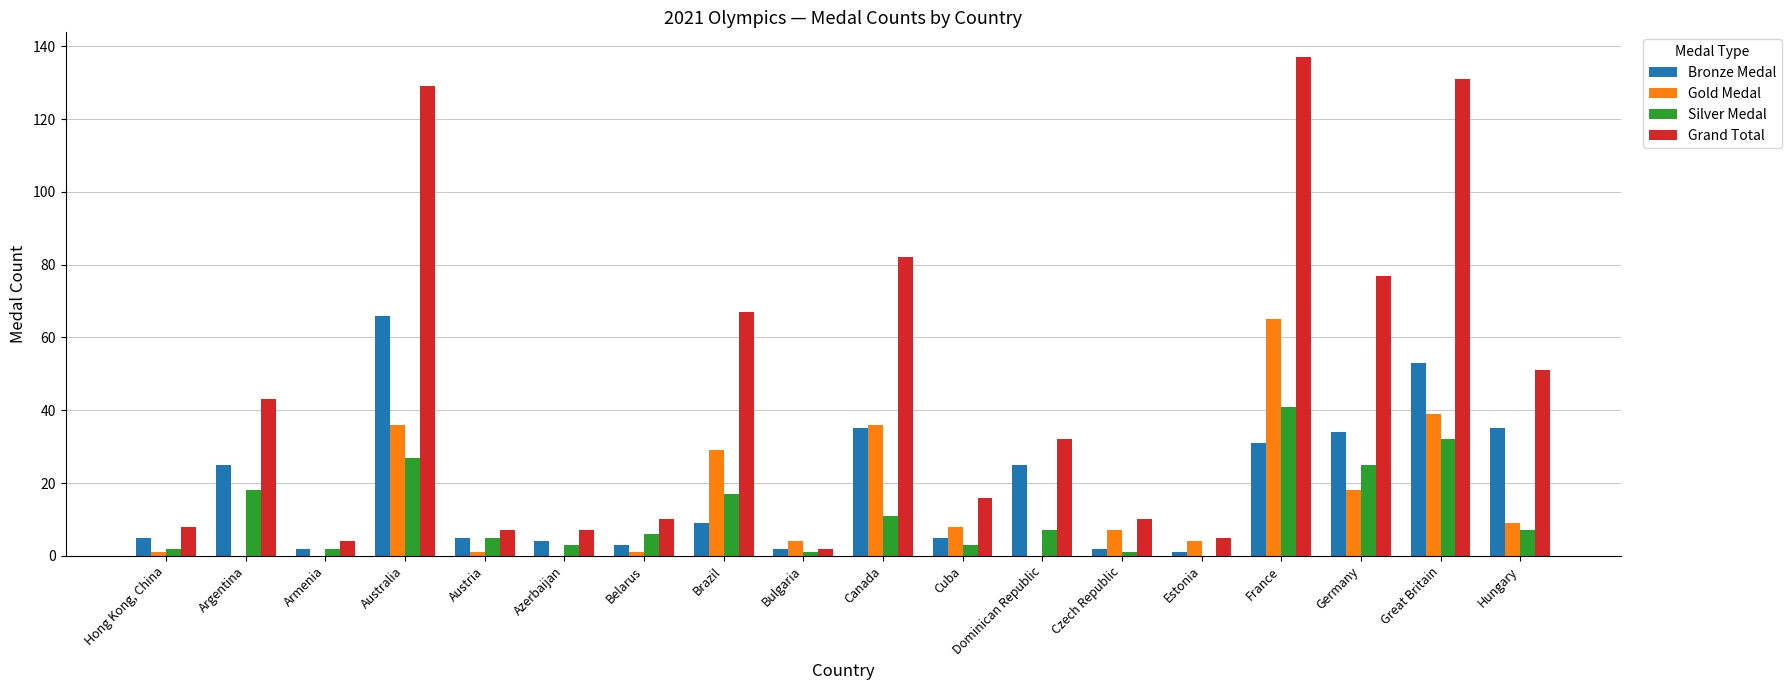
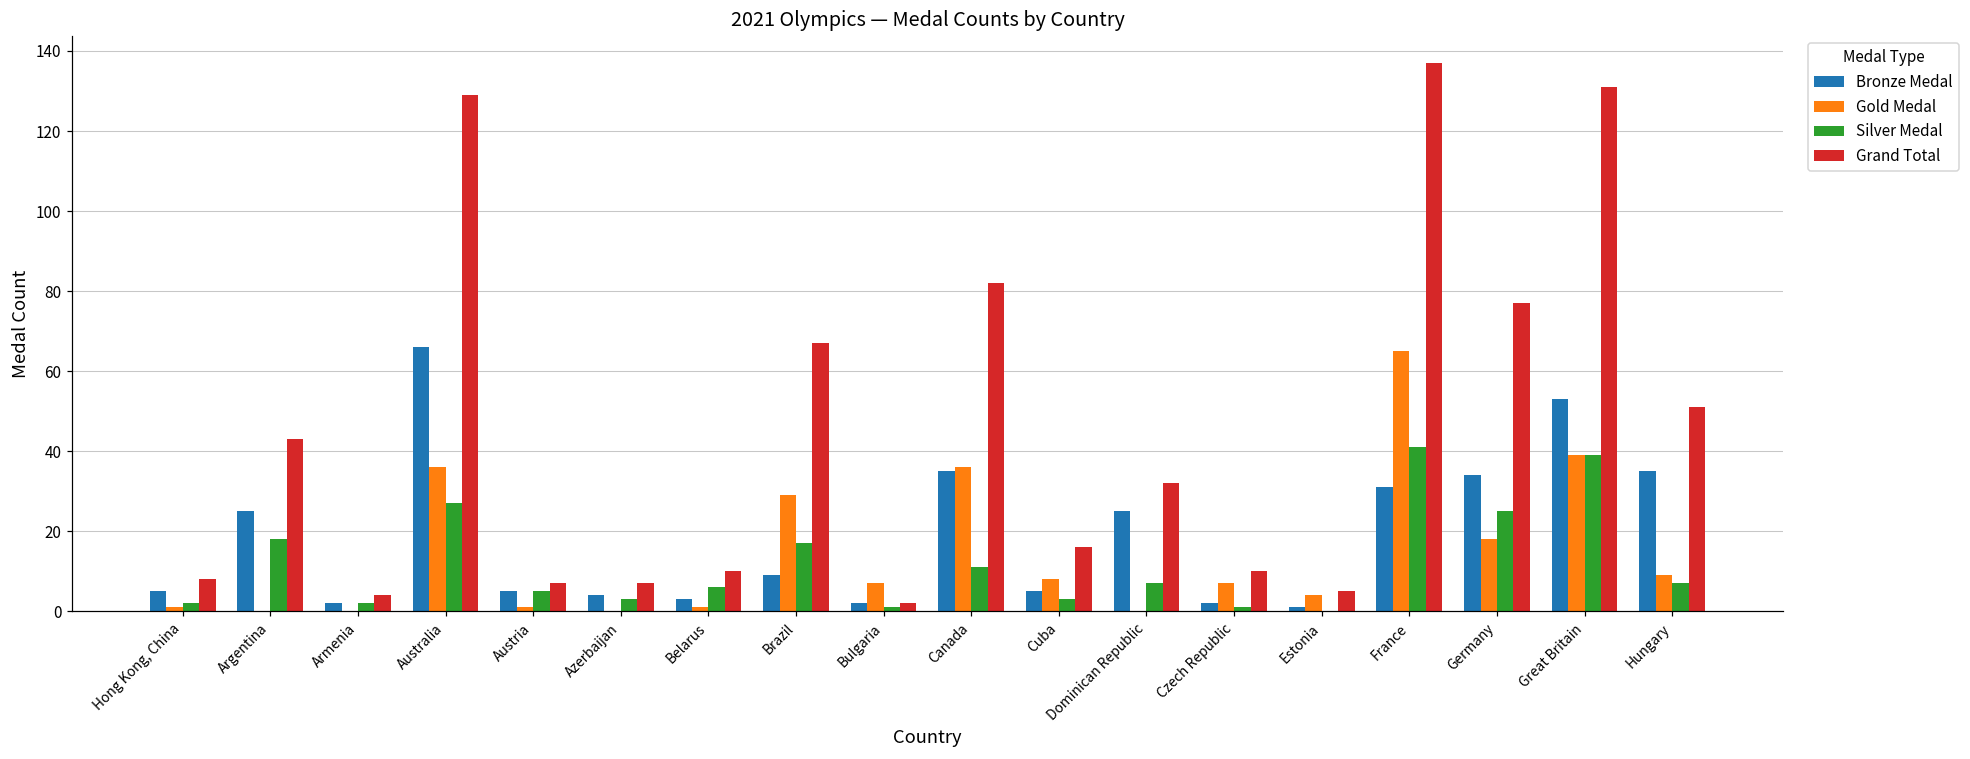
Gold Medal, Bulgaria: 4 -> 7
Silver Medal, Great Britain: 32 -> 39
